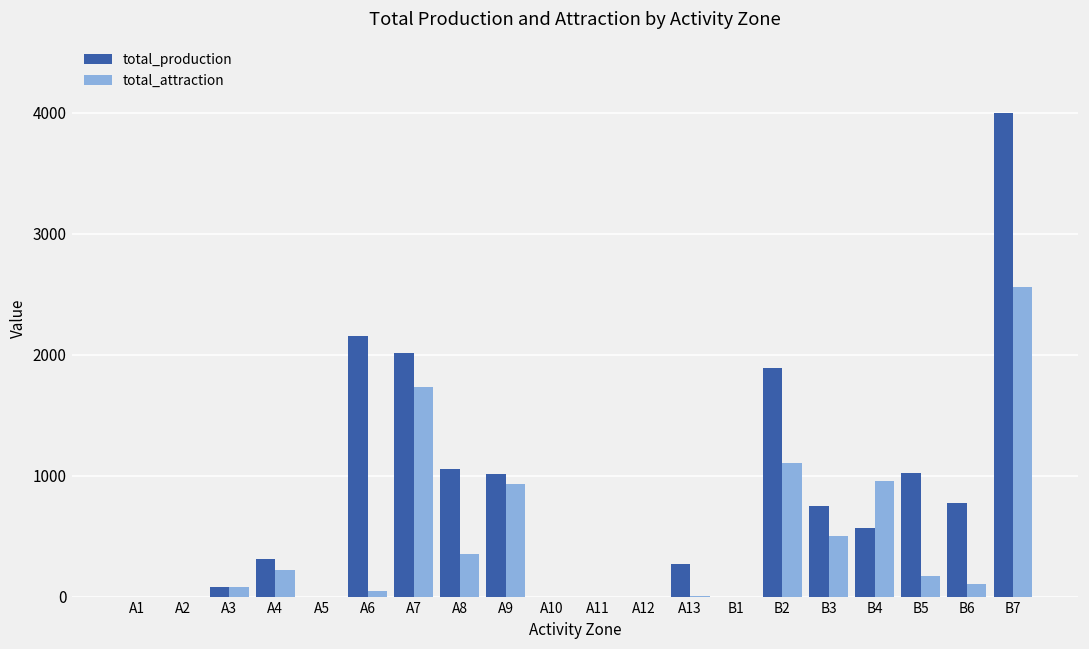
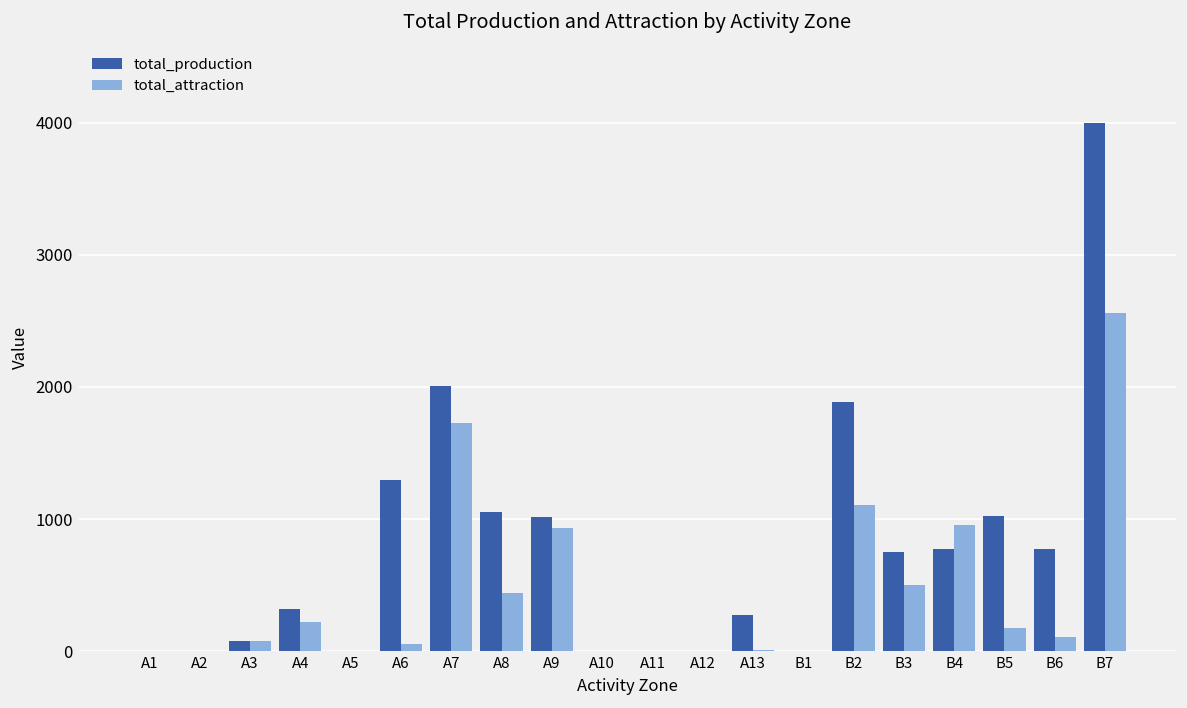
total_production, A6: 2150 -> 1300
total_attraction, A8: 360 -> 440
total_production, B4: 570 -> 770
